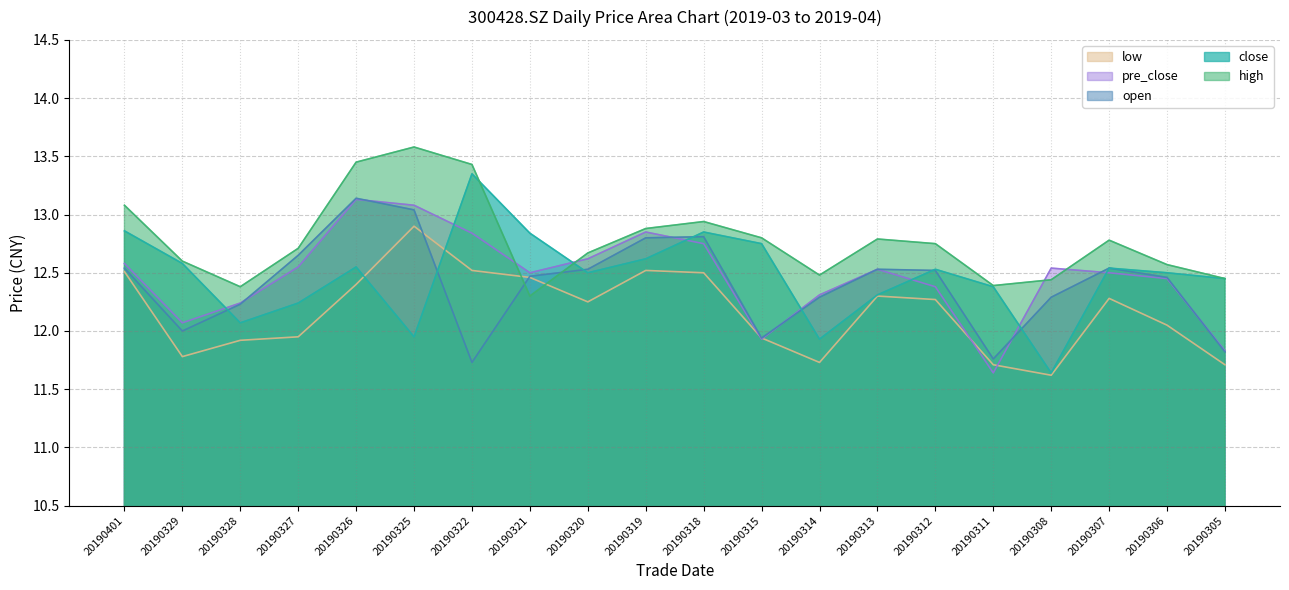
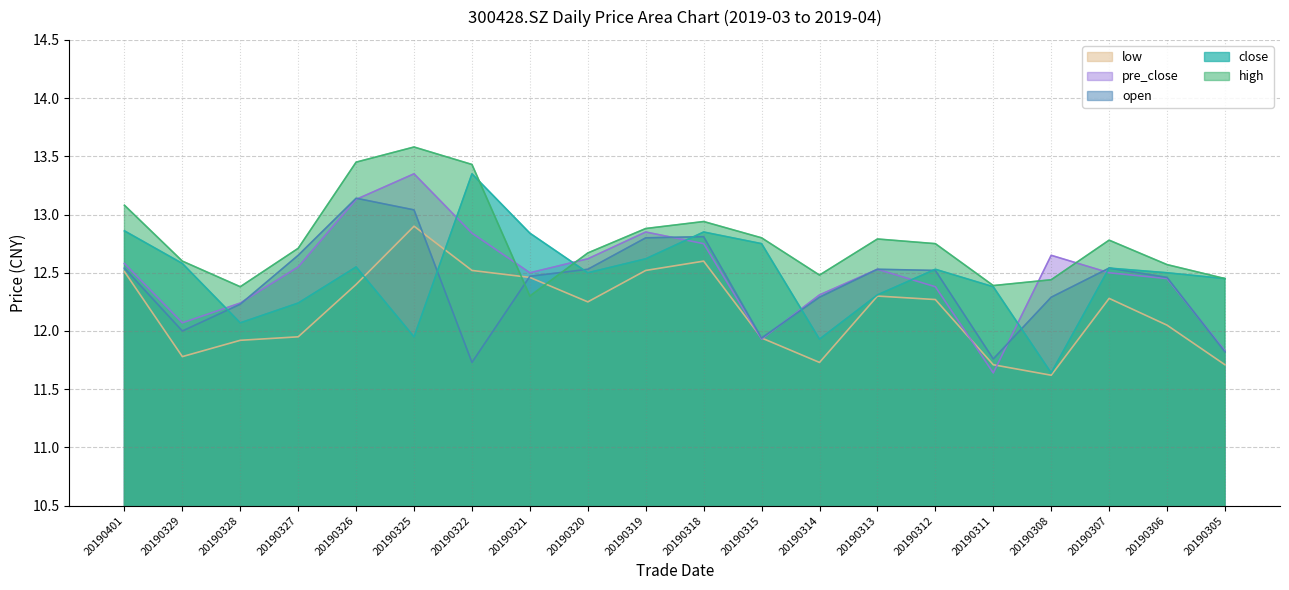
pre_close, 20190325: 13.08 -> 13.35
low, 20190318: 12.5 -> 12.6
pre_close, 20190308: 12.54 -> 12.65
